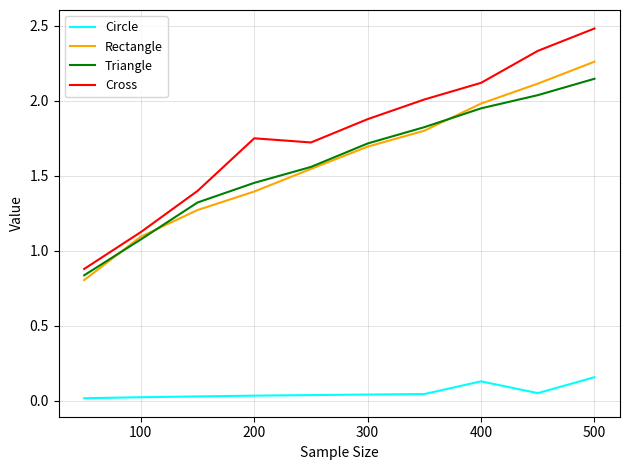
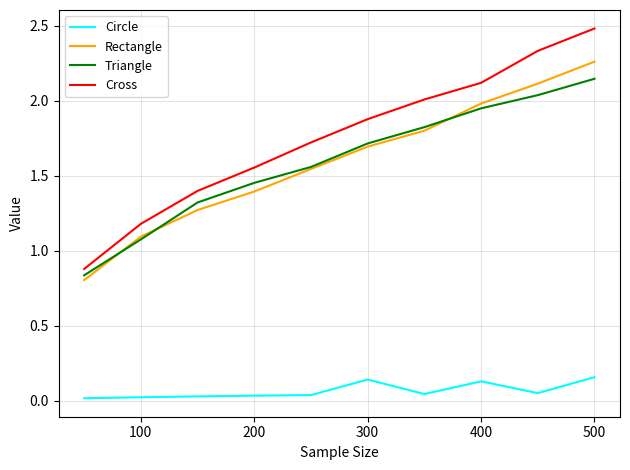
Cross, 100: 1.12 -> 1.18
Cross, 200: 1.75 -> 1.55
Circle, 300: 0.04 -> 0.14
